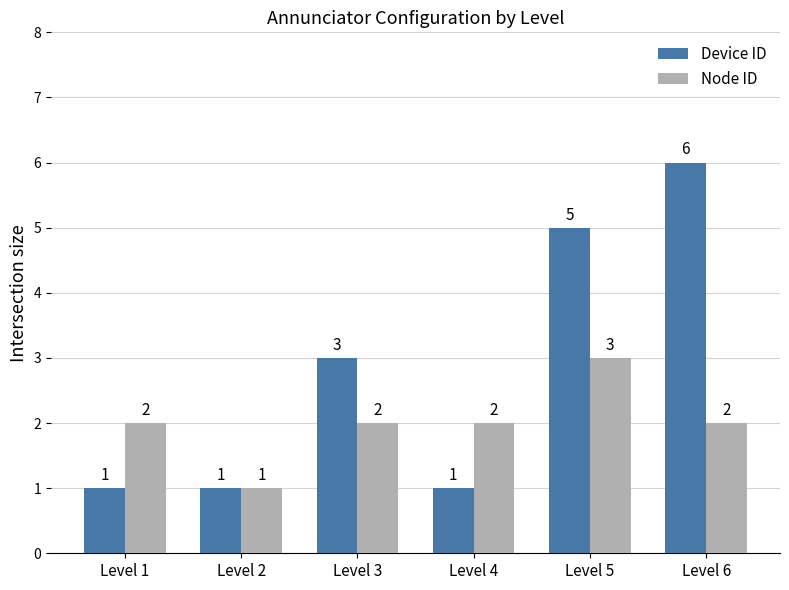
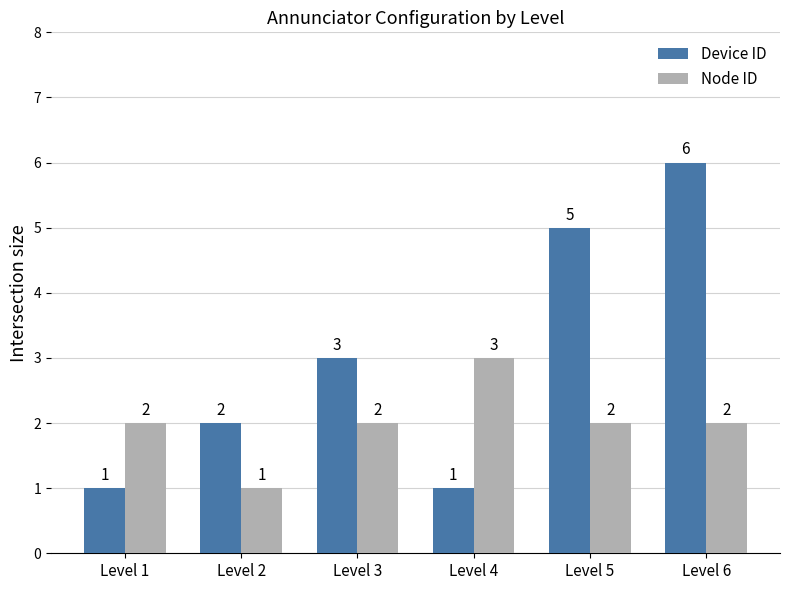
Device ID, Level 2: 1 -> 2
Node ID, Level 4: 2 -> 3
Node ID, Level 5: 3 -> 2
